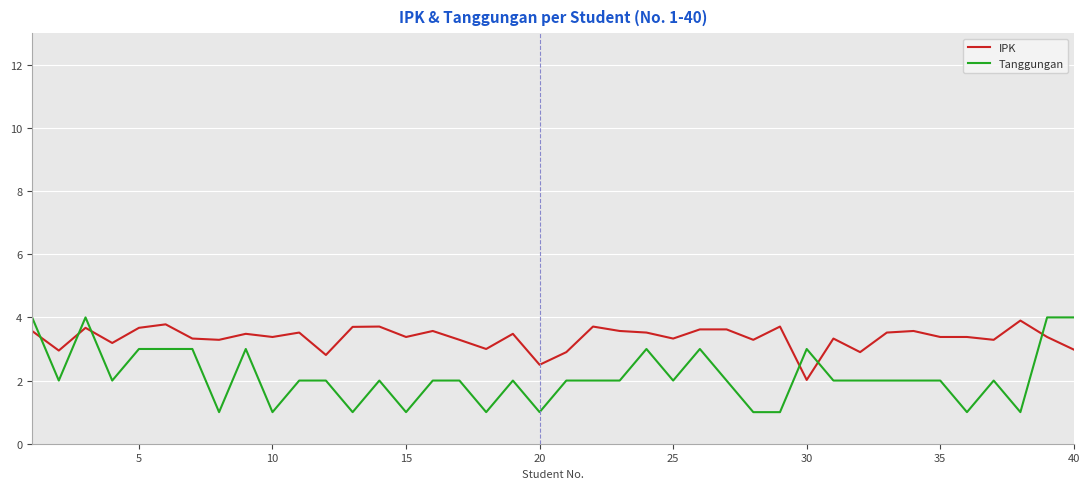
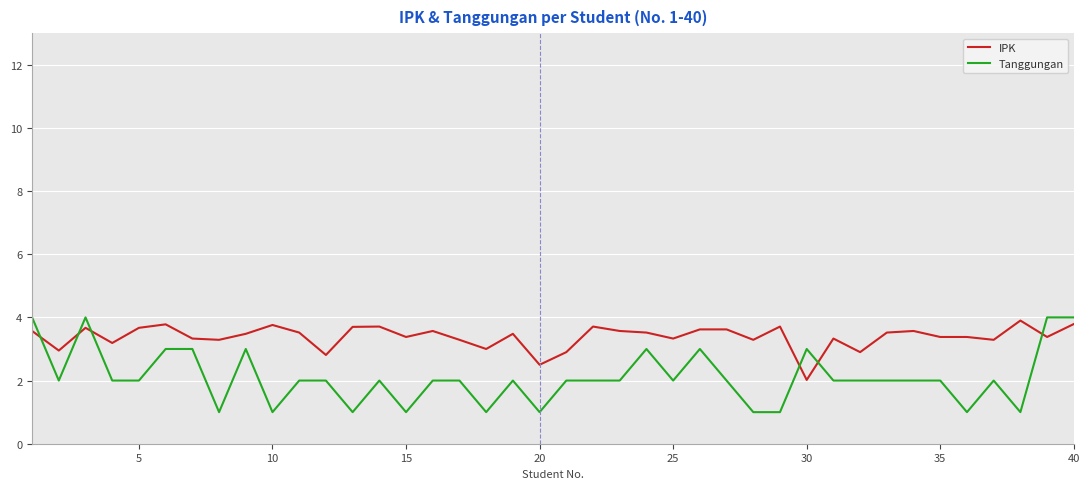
Tanggungan, 5: 3 -> 2
IPK, 10: 3.4 -> 3.8
IPK, 40: 3.0 -> 3.8
